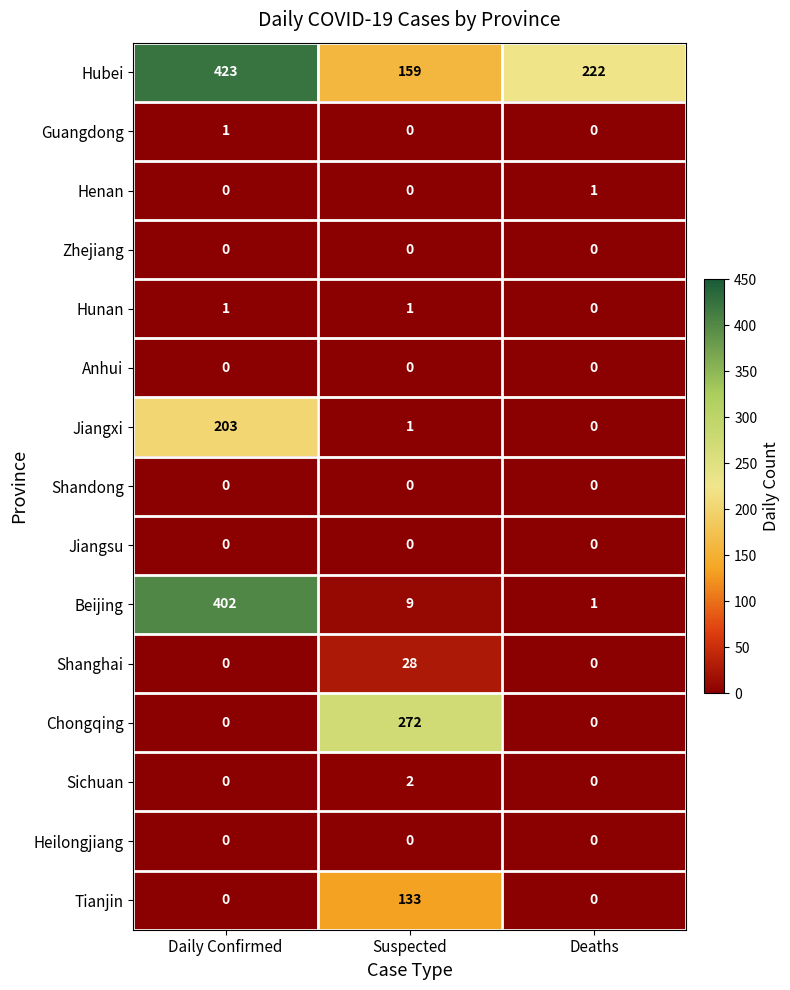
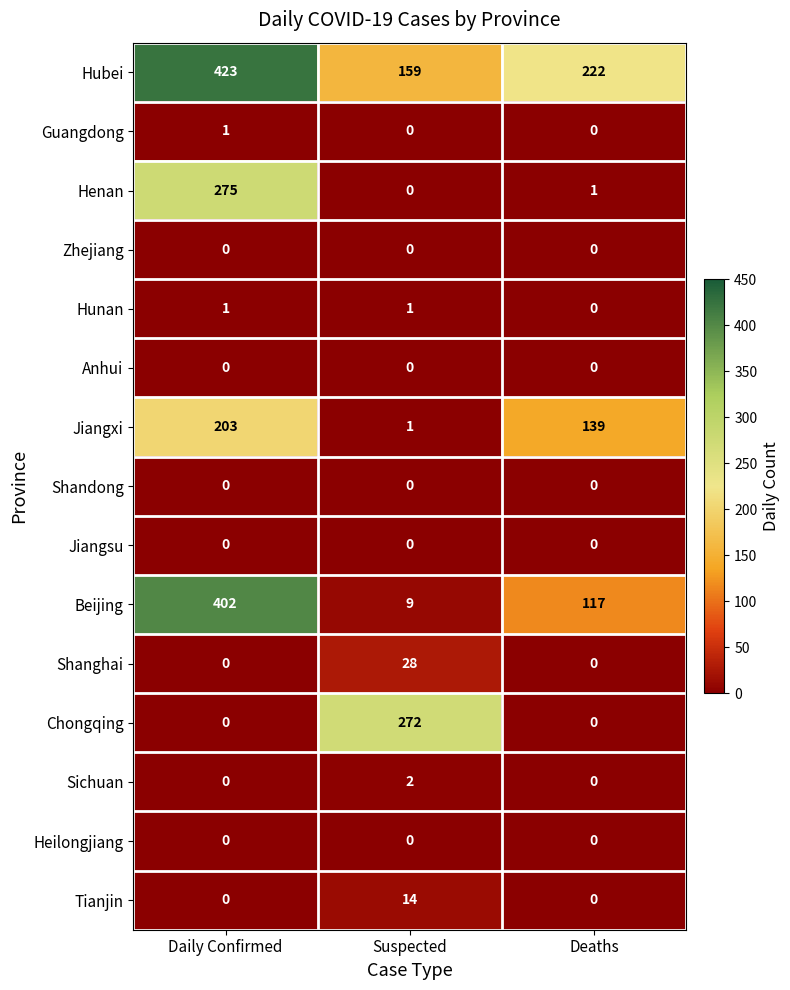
Henan, Daily Confirmed: 0 -> 275
Jiangxi, Deaths: 0 -> 139
Beijing, Deaths: 1 -> 117
Tianjin, Suspected: 133 -> 14
